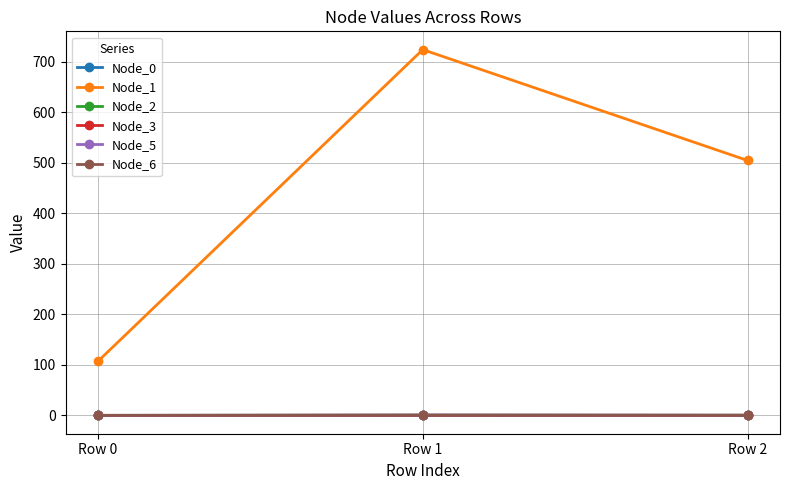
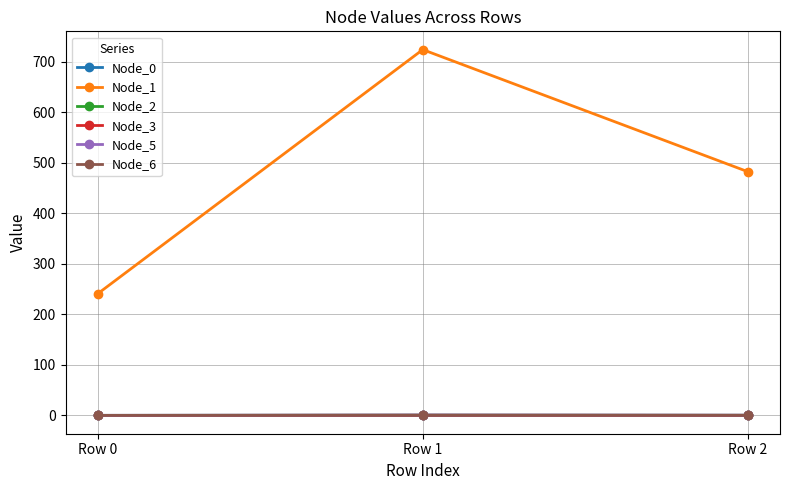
Node_1, Row 0: 110 -> 240
Node_1, Row 2: 500 -> 480
